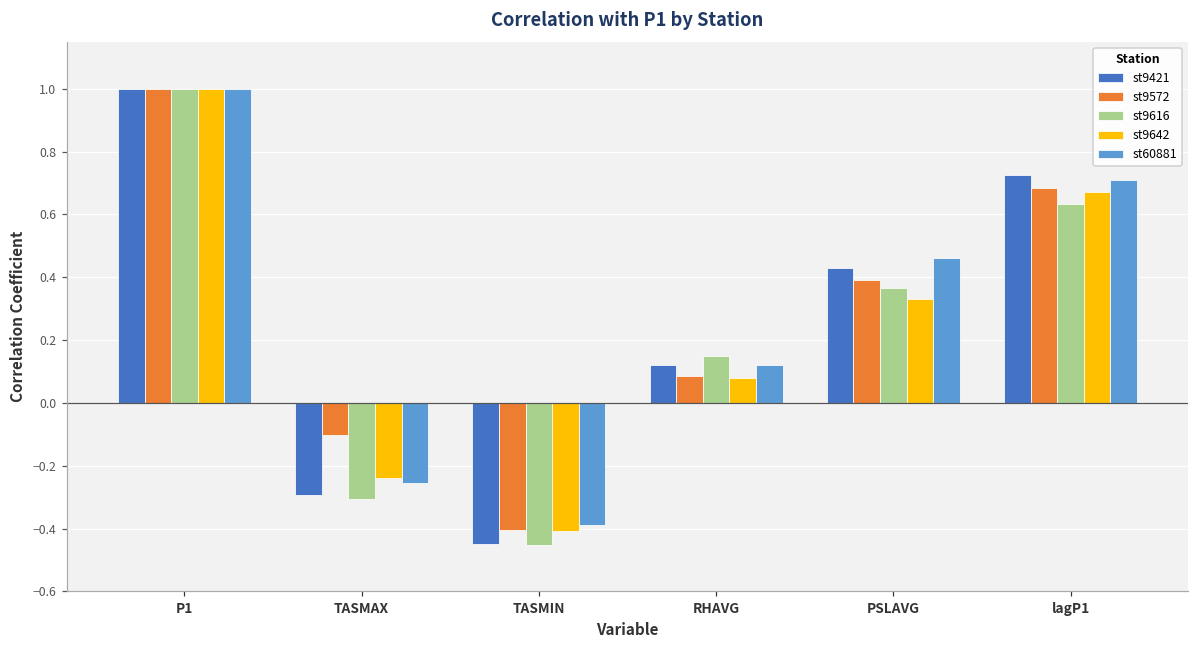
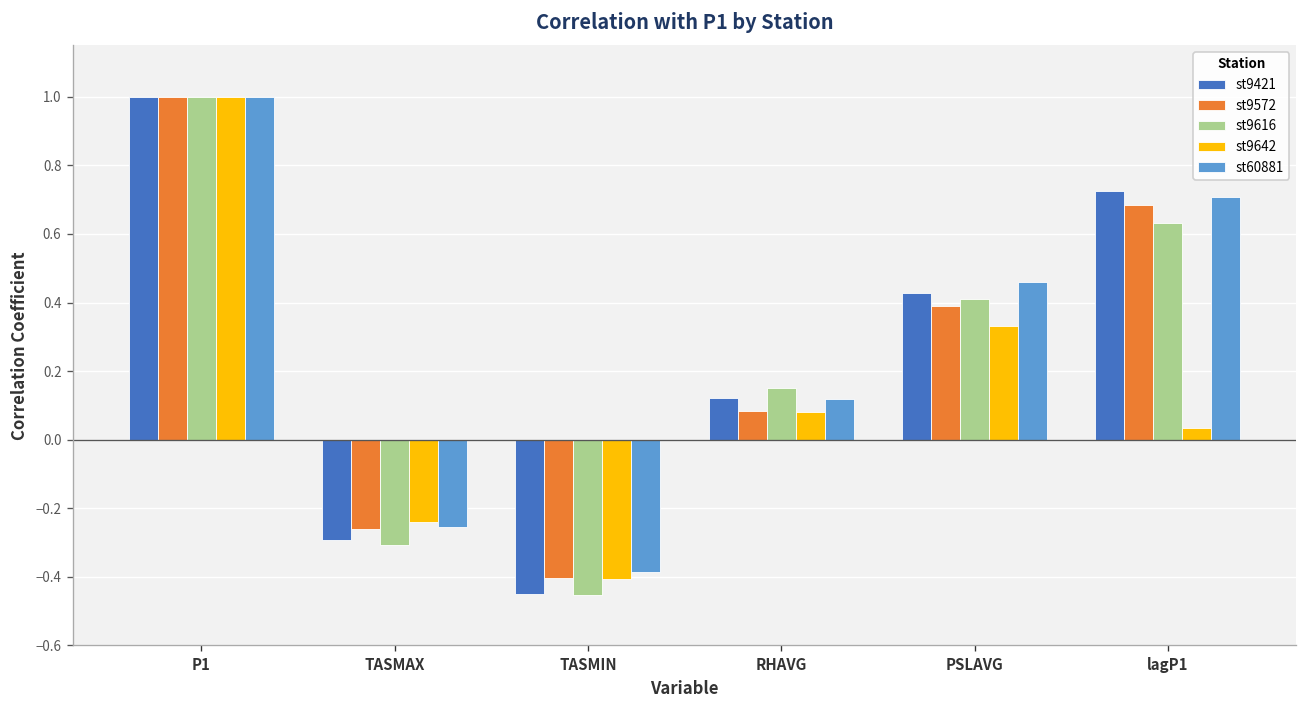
st9572, TASMAX: -0.10 -> -0.26
st9616, PSLAVG: 0.37 -> 0.41
st9642, lagP1: 0.67 -> 0.03
